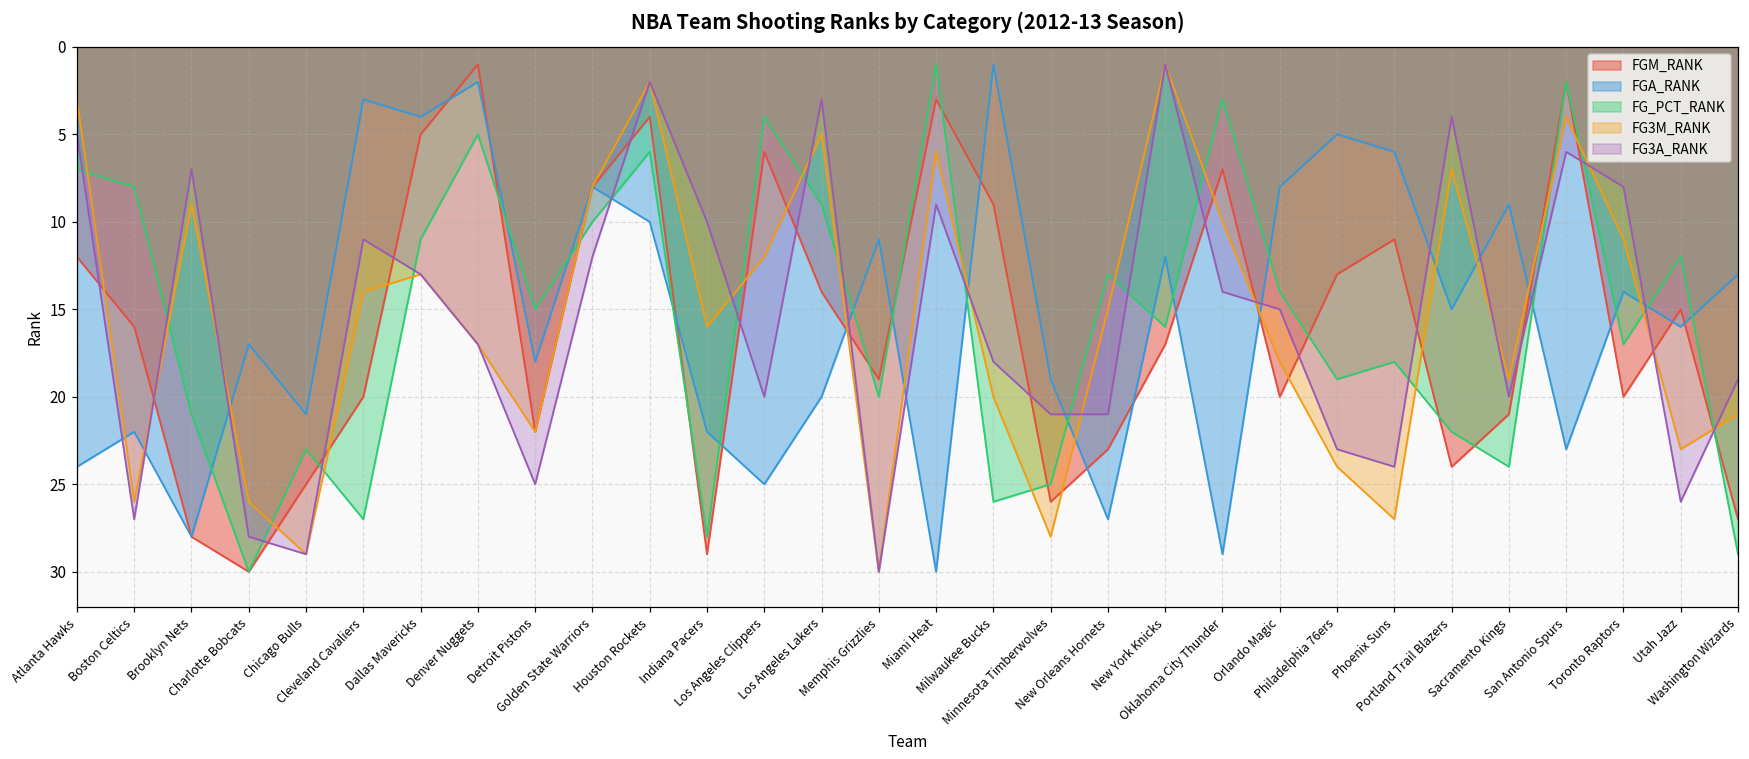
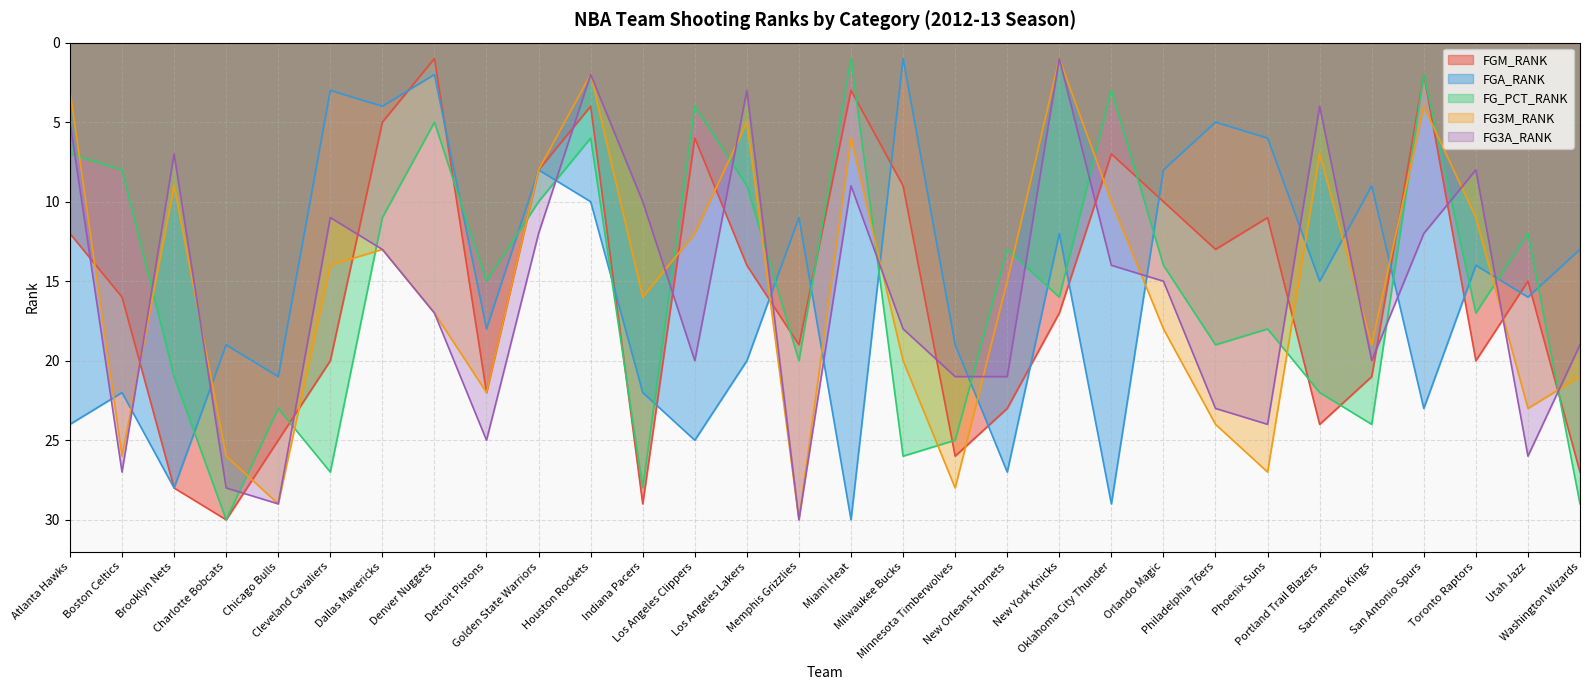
FGA_RANK, Charlotte Bobcats: 17 -> 19
FGM_RANK, Orlando Magic: 20 -> 10
FG3A_RANK, San Antonio Spurs: 6 -> 12
